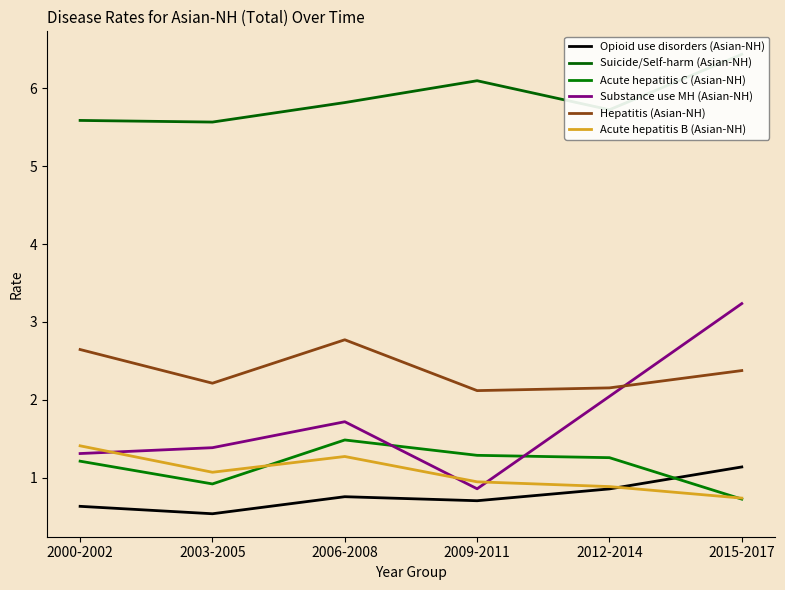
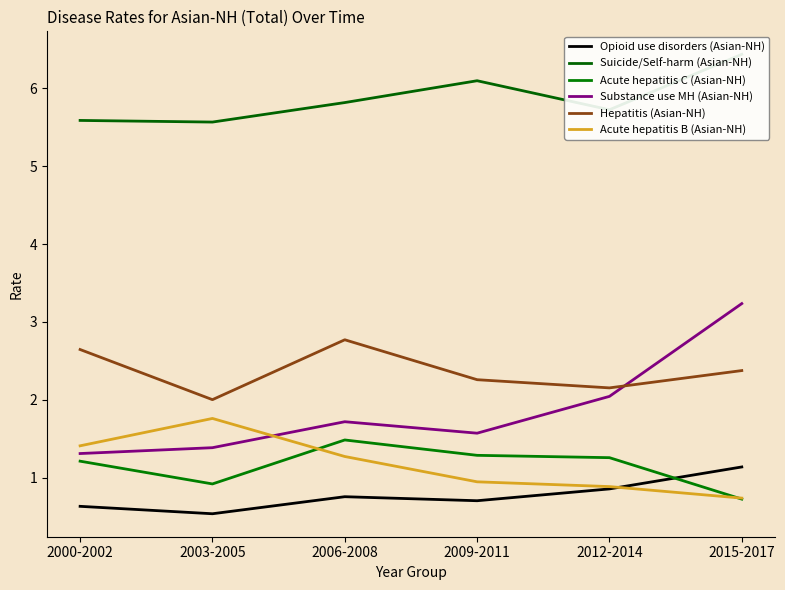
Hepatitis (Asian-NH), 2003-2005: 2.2 -> 2.0
Acute hepatitis B (Asian-NH), 2003-2005: 1.1 -> 1.8
Substance use MH (Asian-NH), 2009-2011: 0.9 -> 1.6
Hepatitis (Asian-NH), 2009-2011: 2.1 -> 2.3
